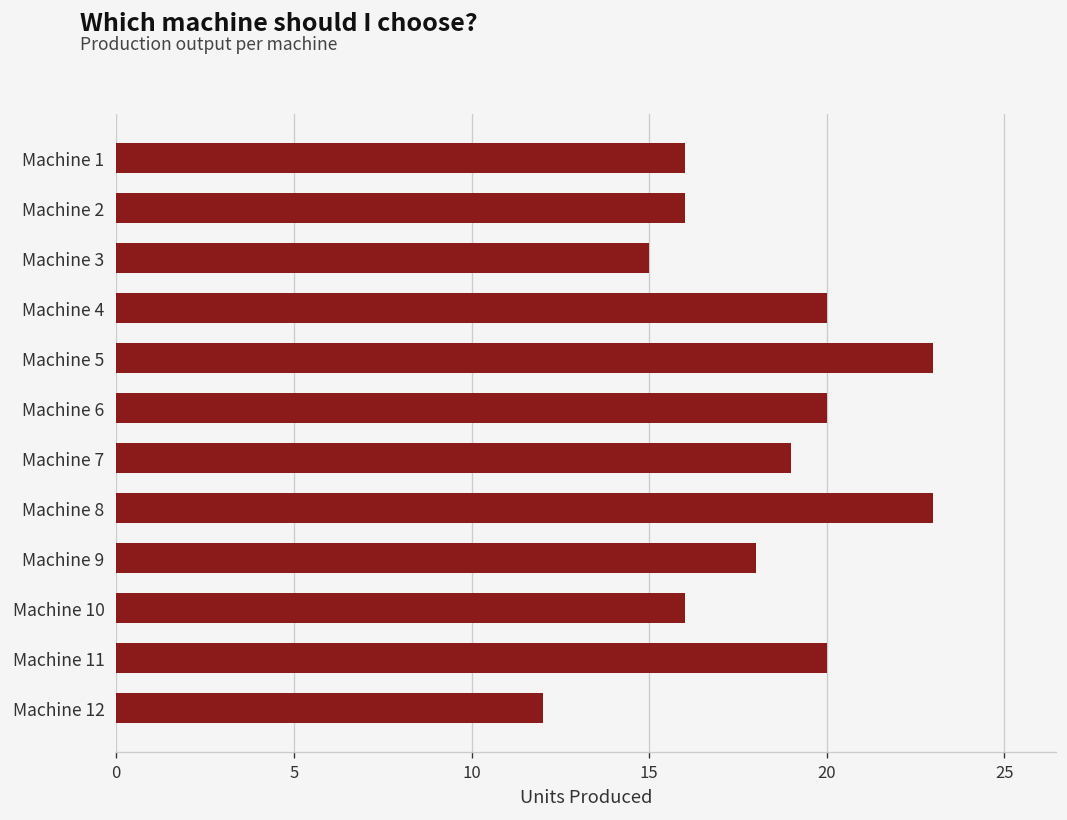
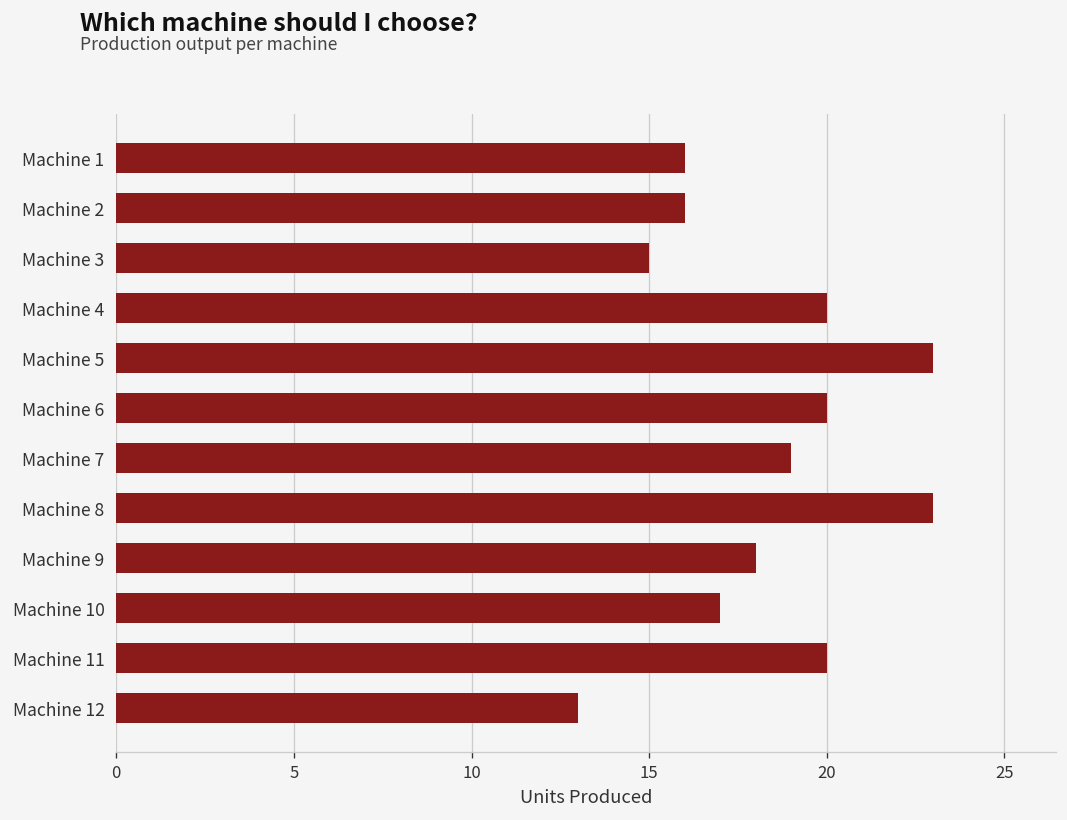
Machine 10: 16 -> 17
Machine 12: 12 -> 13
